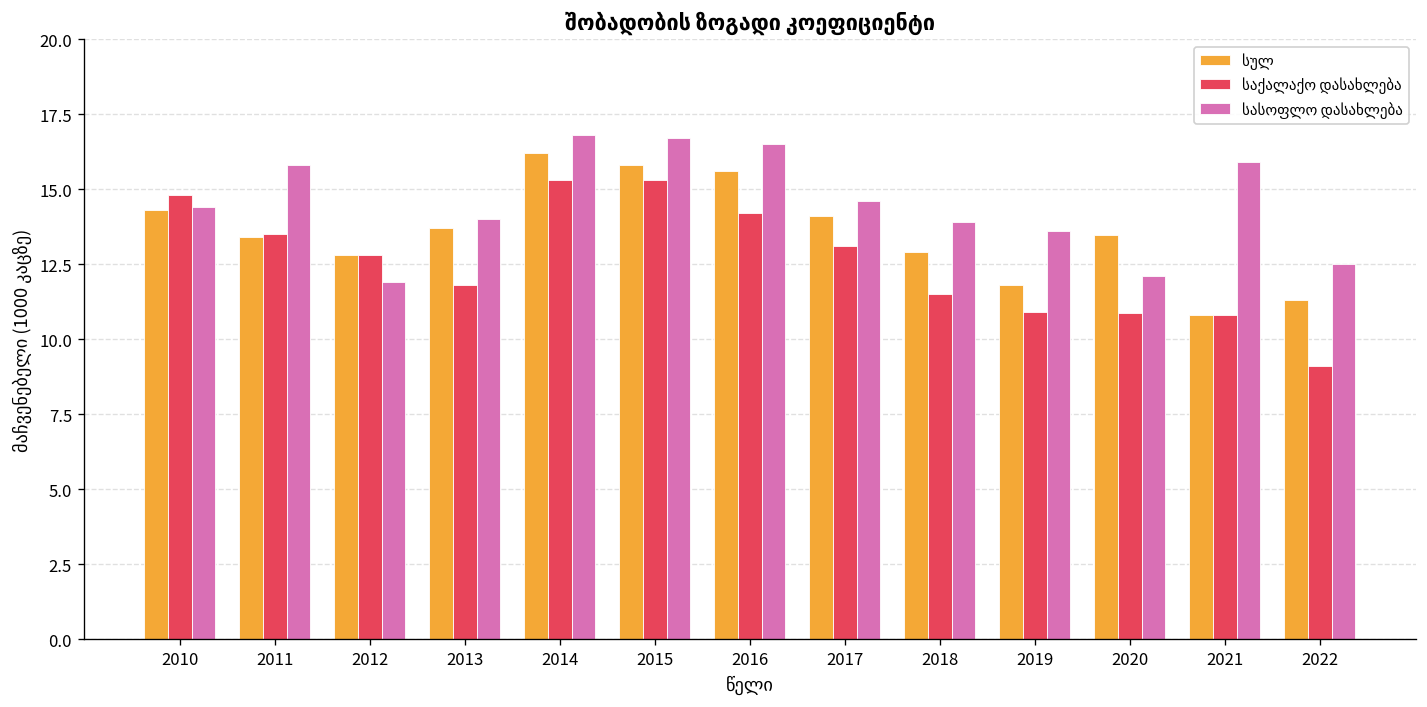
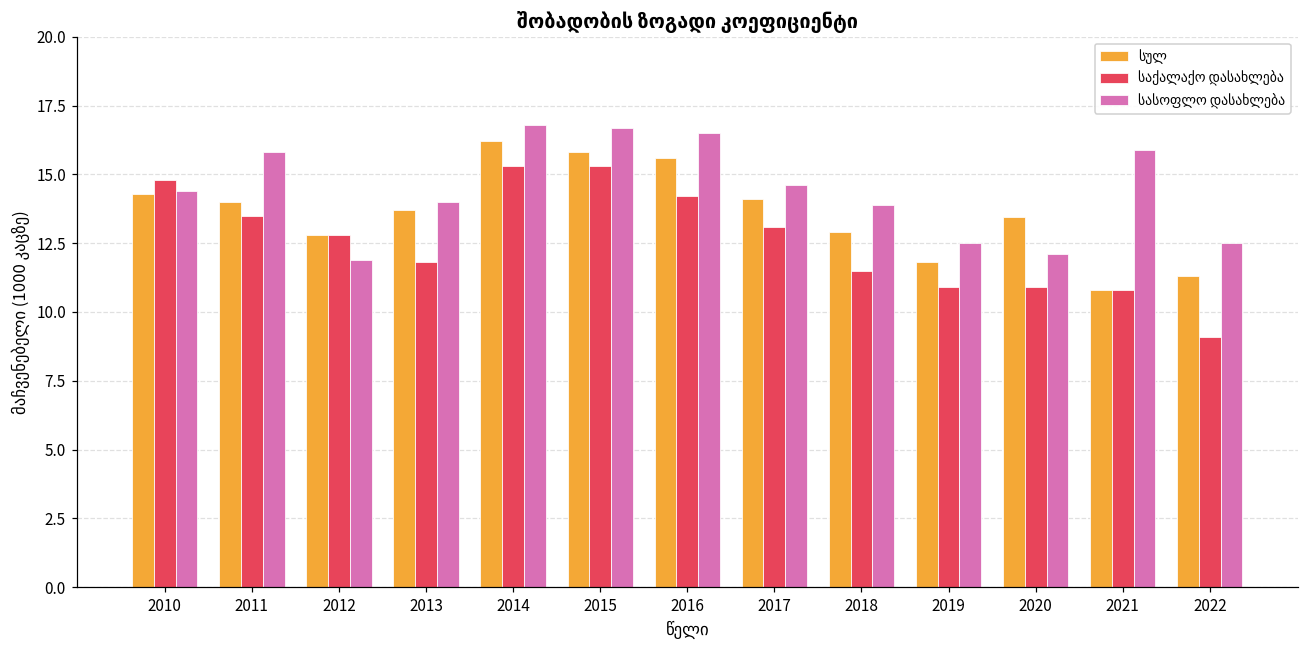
სულ, 2011: 13.4 -> 14.0
სასოფლო დასახლება, 2019: 13.6 -> 12.5
